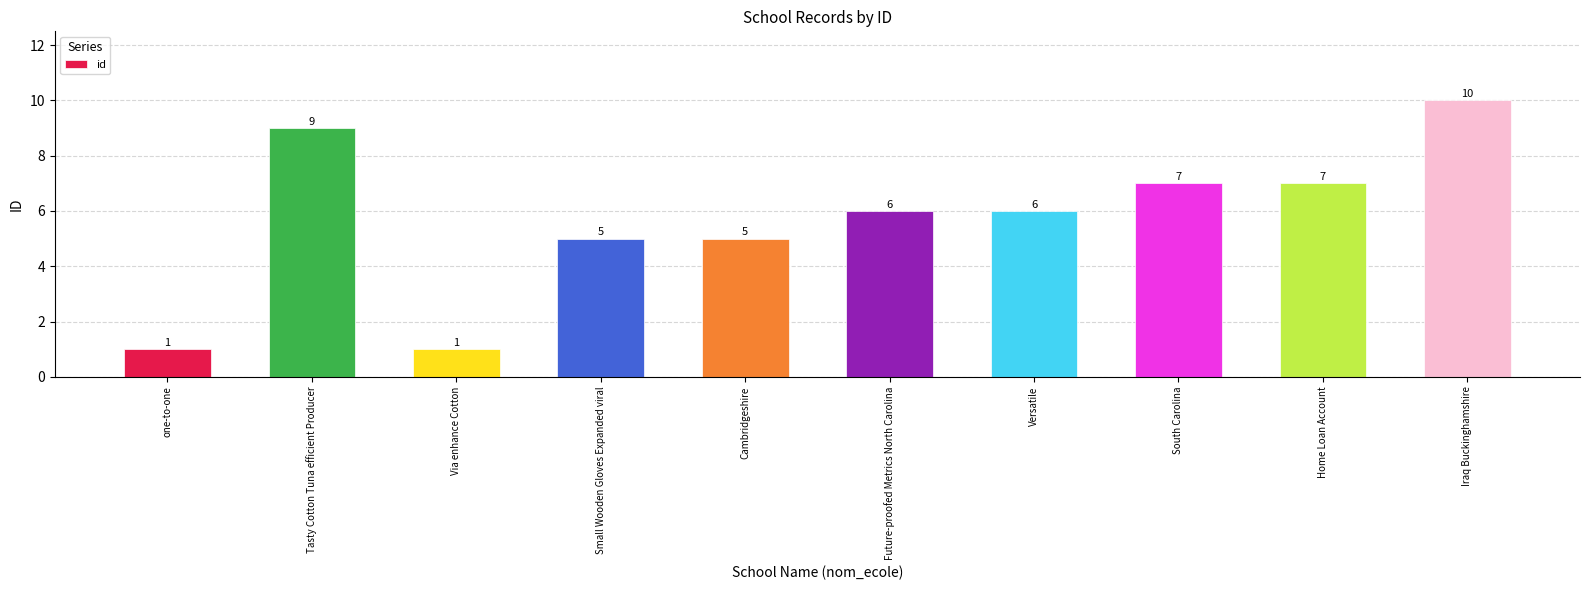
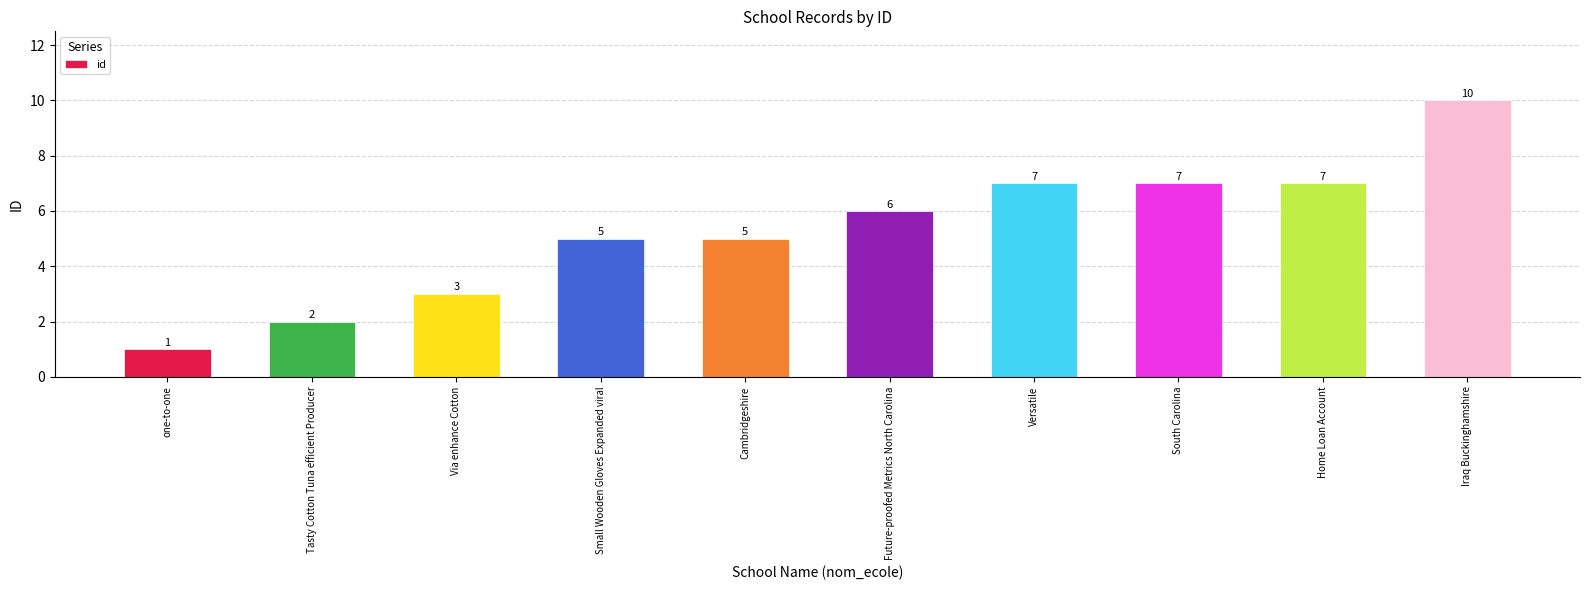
Tasty Cotton Tuna efficient Producer: 9 -> 2
Via enhance Cotton: 1 -> 3
Versatile: 6 -> 7
